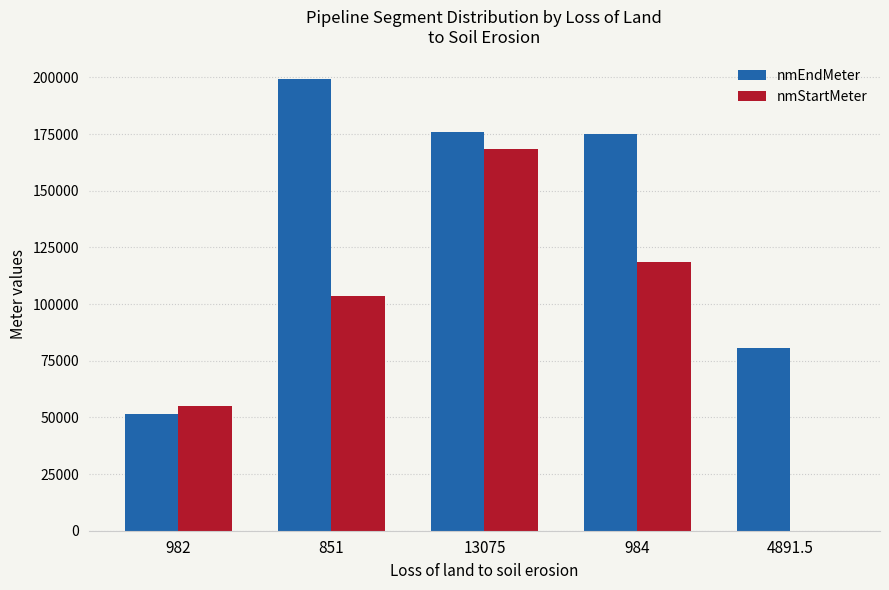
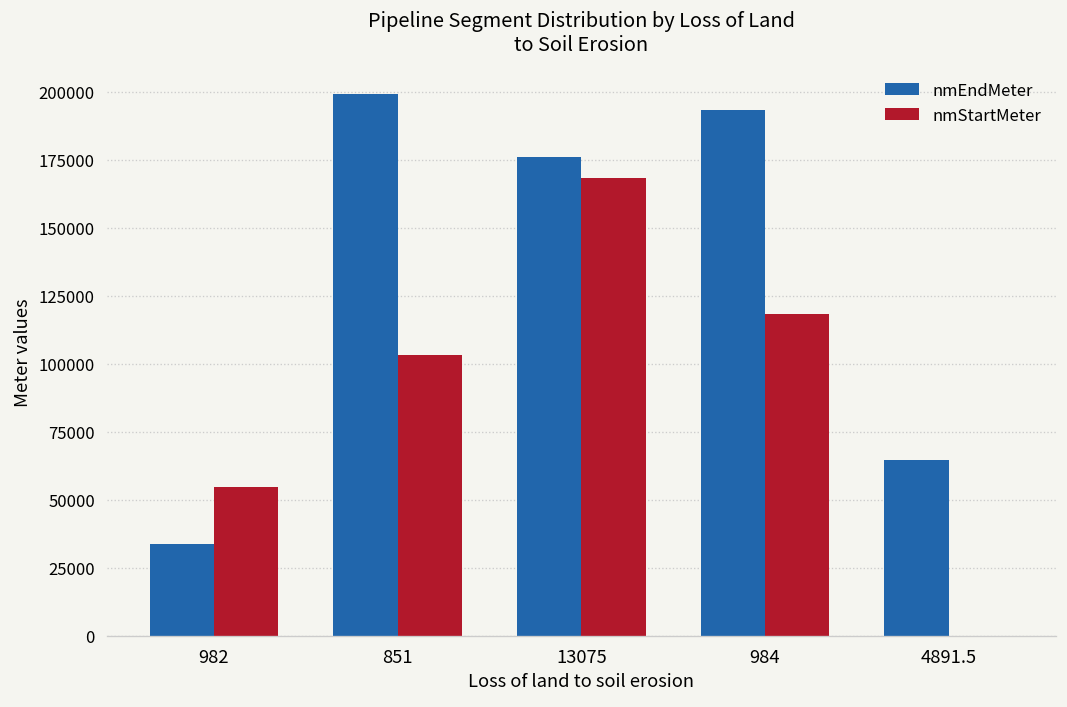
nmEndMeter, 982: 52000 -> 34000
nmEndMeter, 984: 175000 -> 193000
nmEndMeter, 4891.5: 81000 -> 65000
